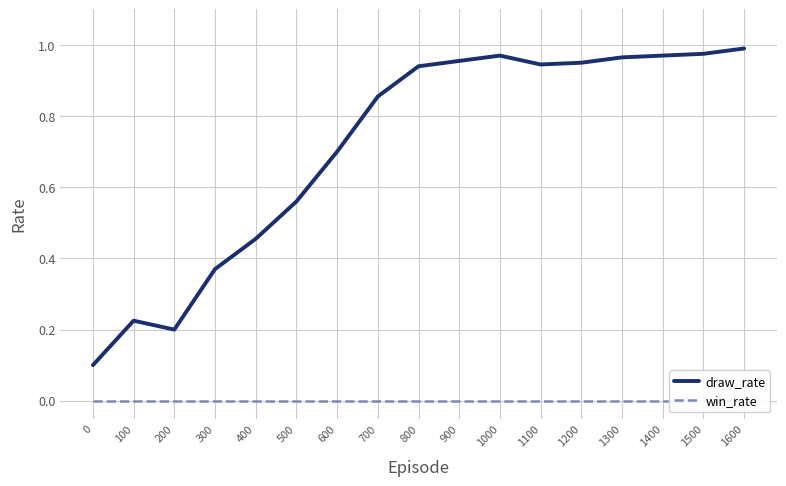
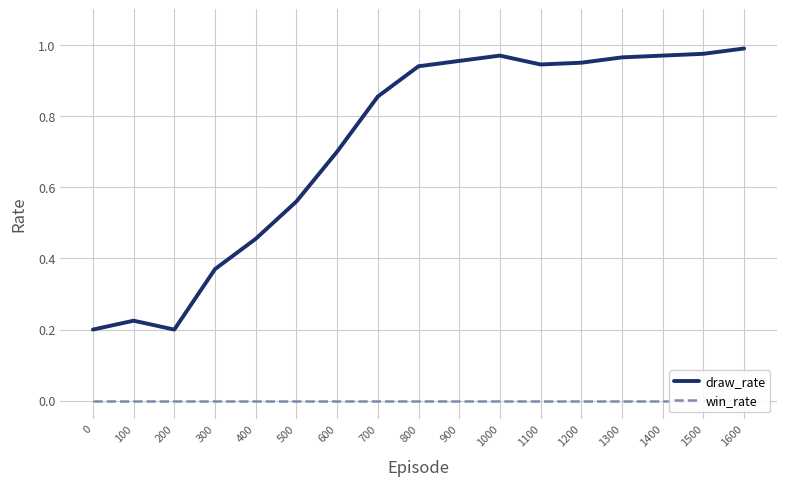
draw_rate, 0: 0.1 -> 0.2
